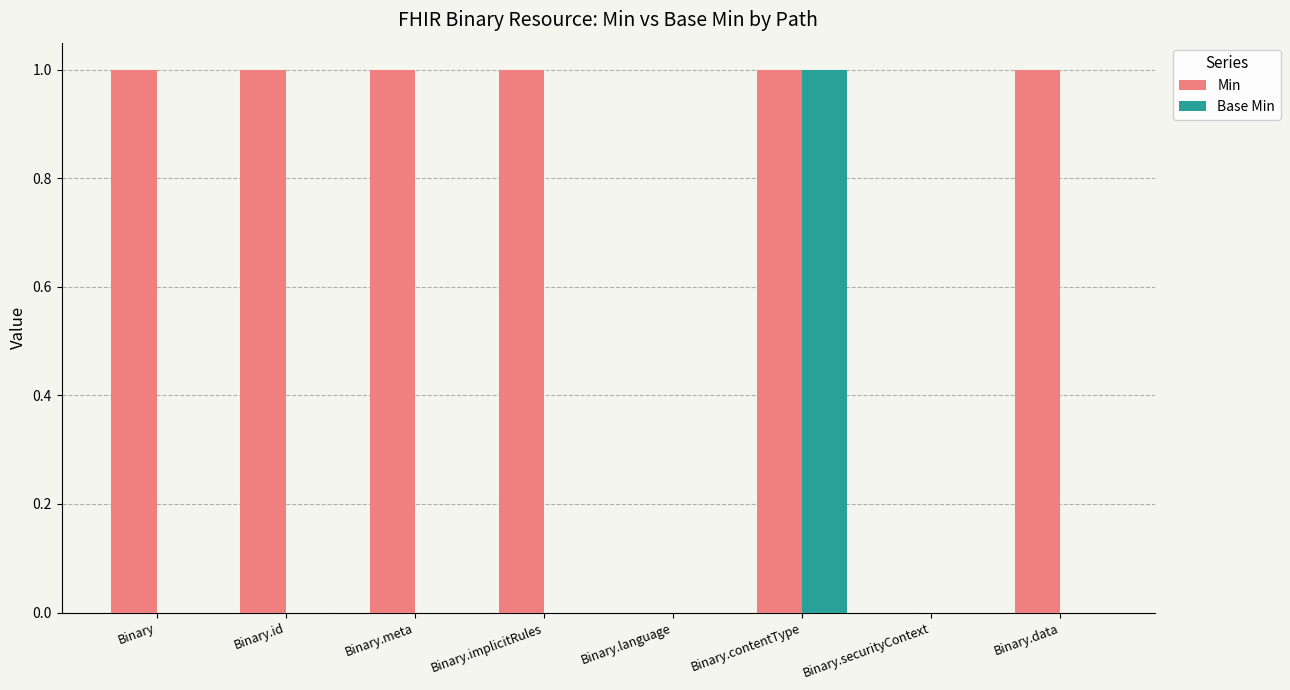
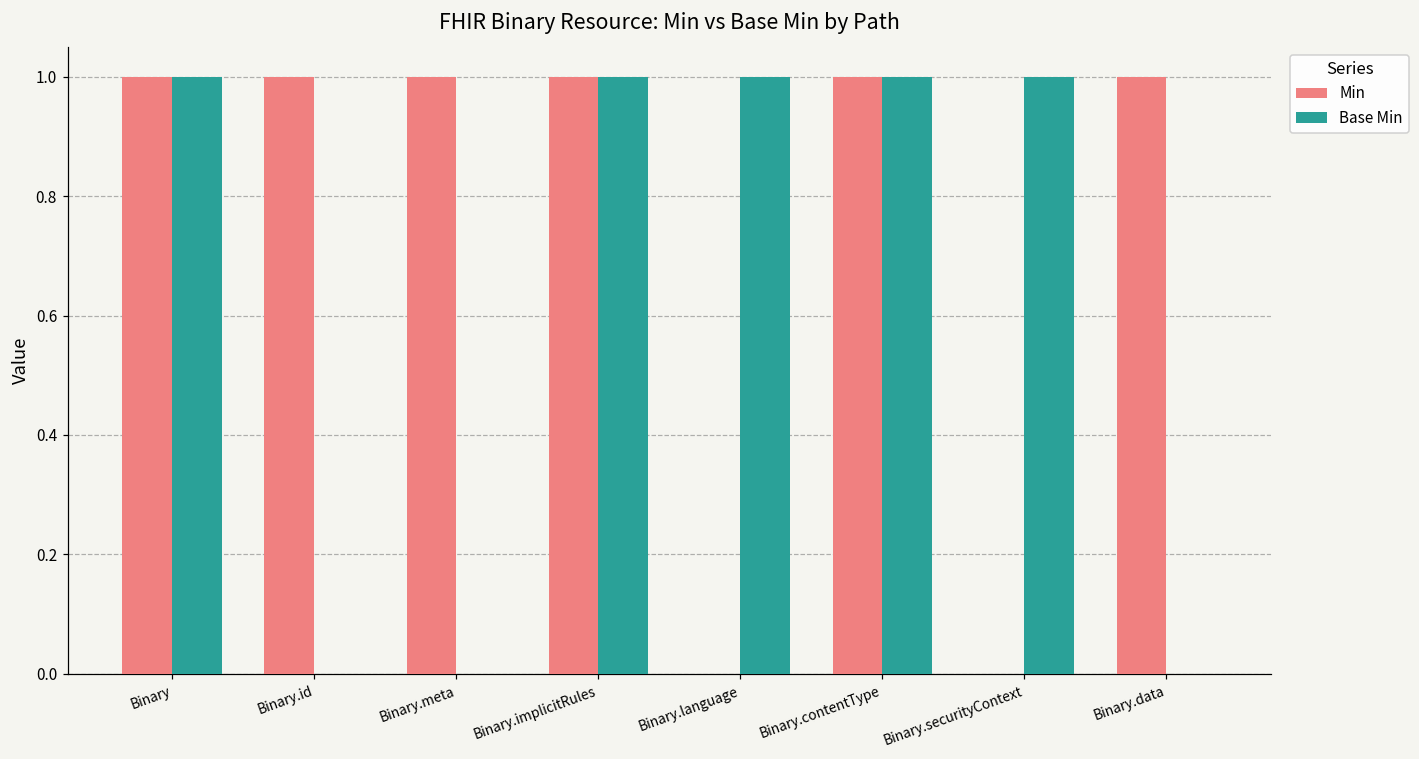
Base Min, Binary: 0 -> 1
Base Min, Binary.implicitRules: 0 -> 1
Base Min, Binary.language: 0 -> 1
Base Min, Binary.securityContext: 0 -> 1
